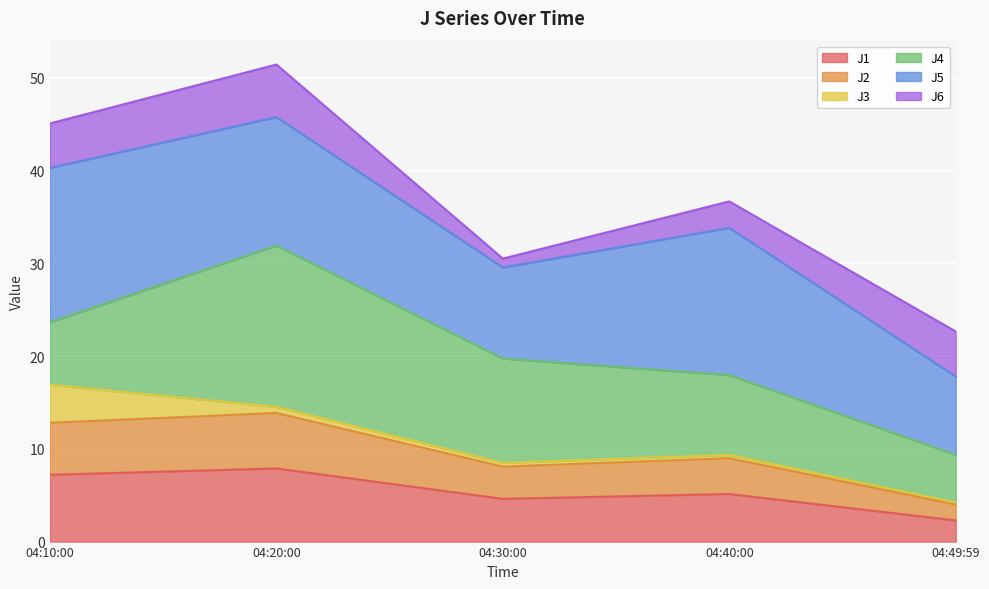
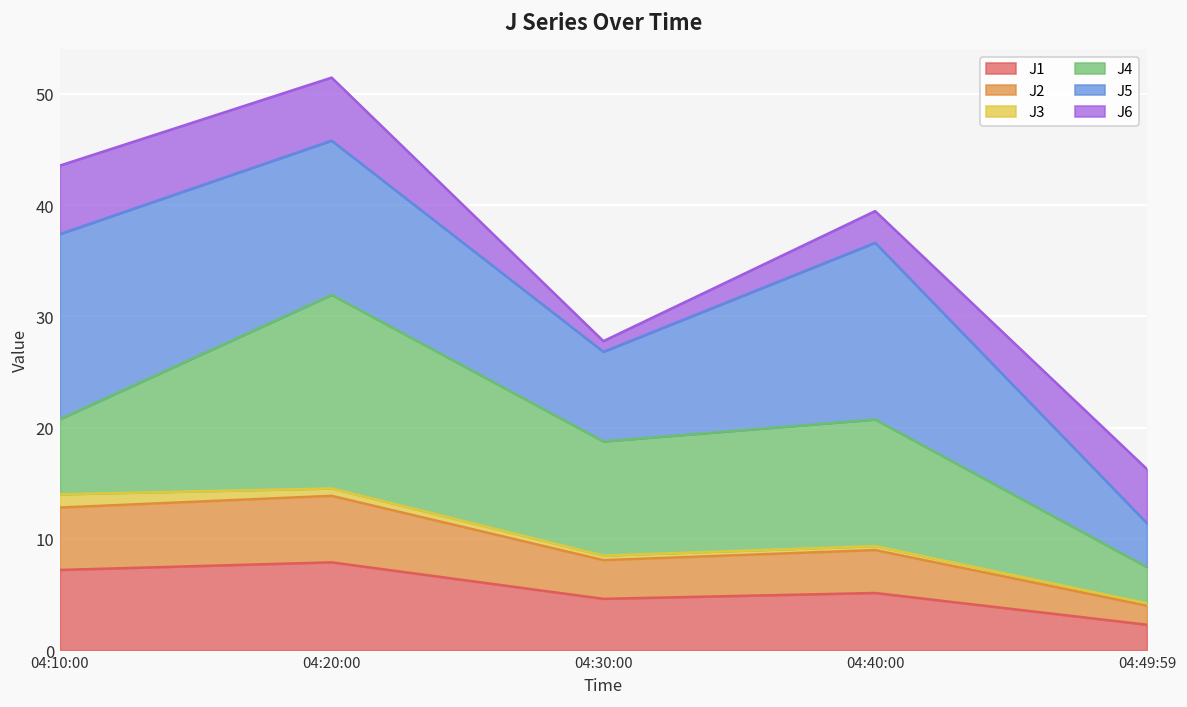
J3, 04:10:00: 4 -> 1
J6, 04:10:00: 5 -> 6
J4, 04:30:00: 11 -> 10
J5, 04:30:00: 10 -> 8
J4, 04:40:00: 9 -> 11
J4, 04:49:59: 5 -> 3
J5, 04:49:59: 8 -> 4
